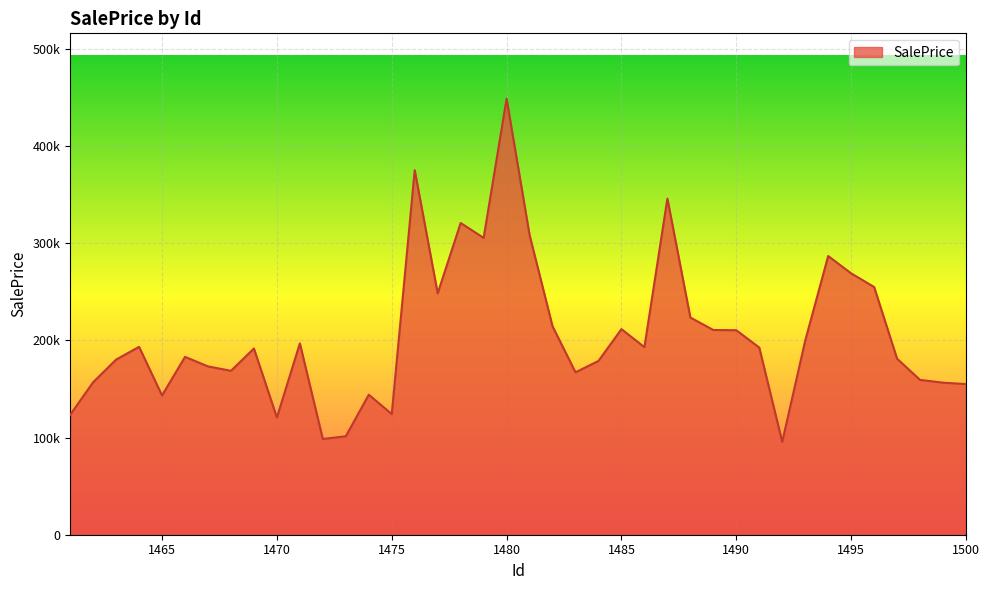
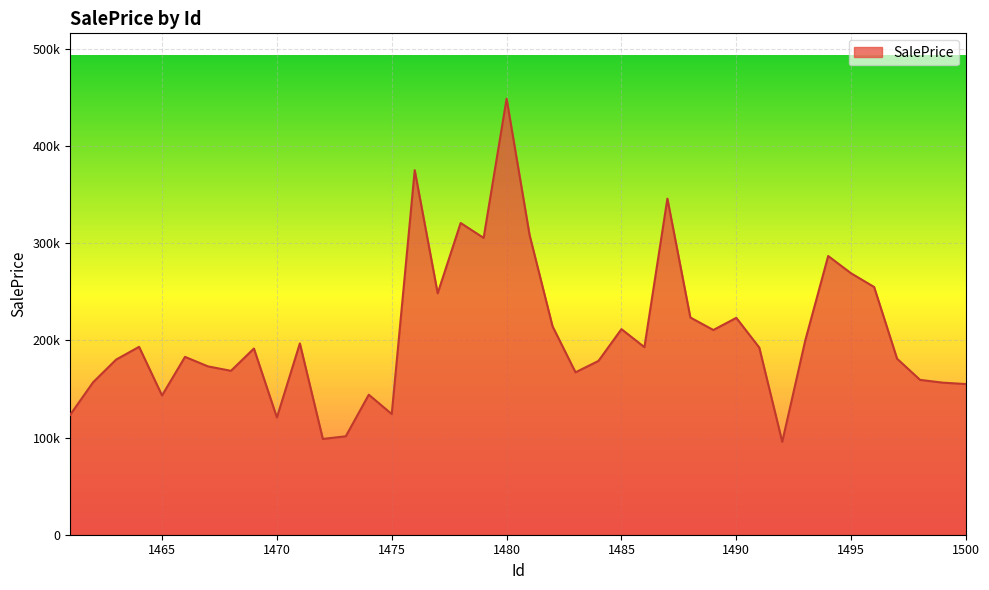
1490: 210000 -> 220000
